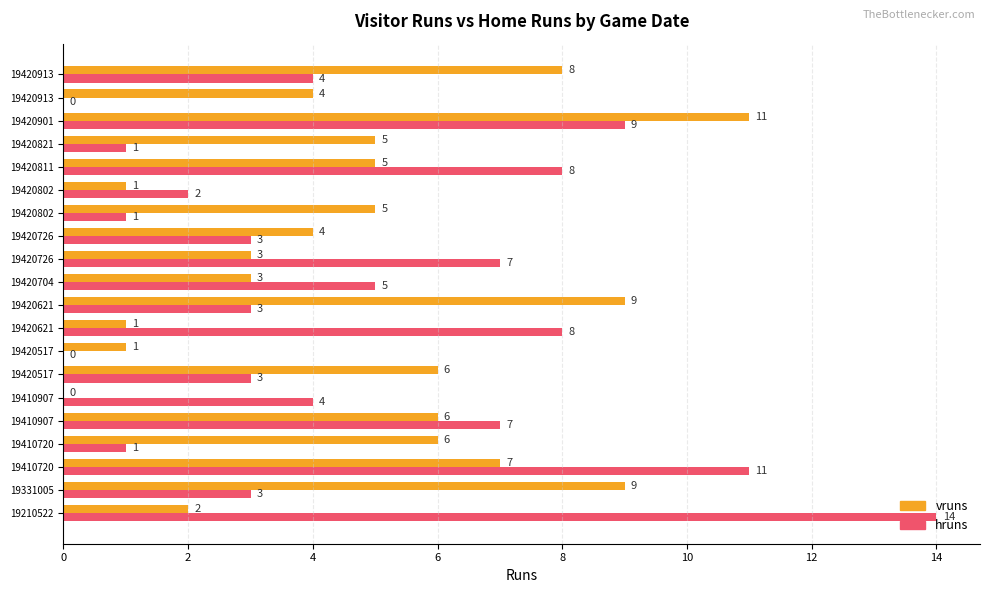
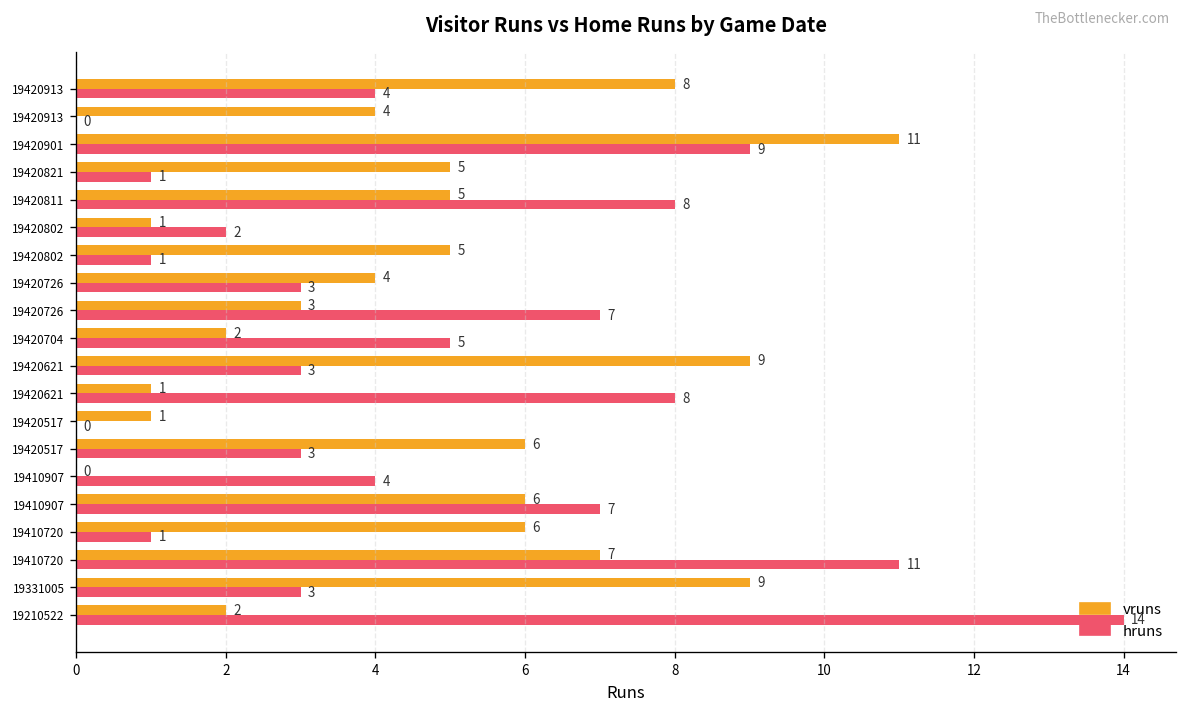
vruns, 19420704: 3 -> 2
